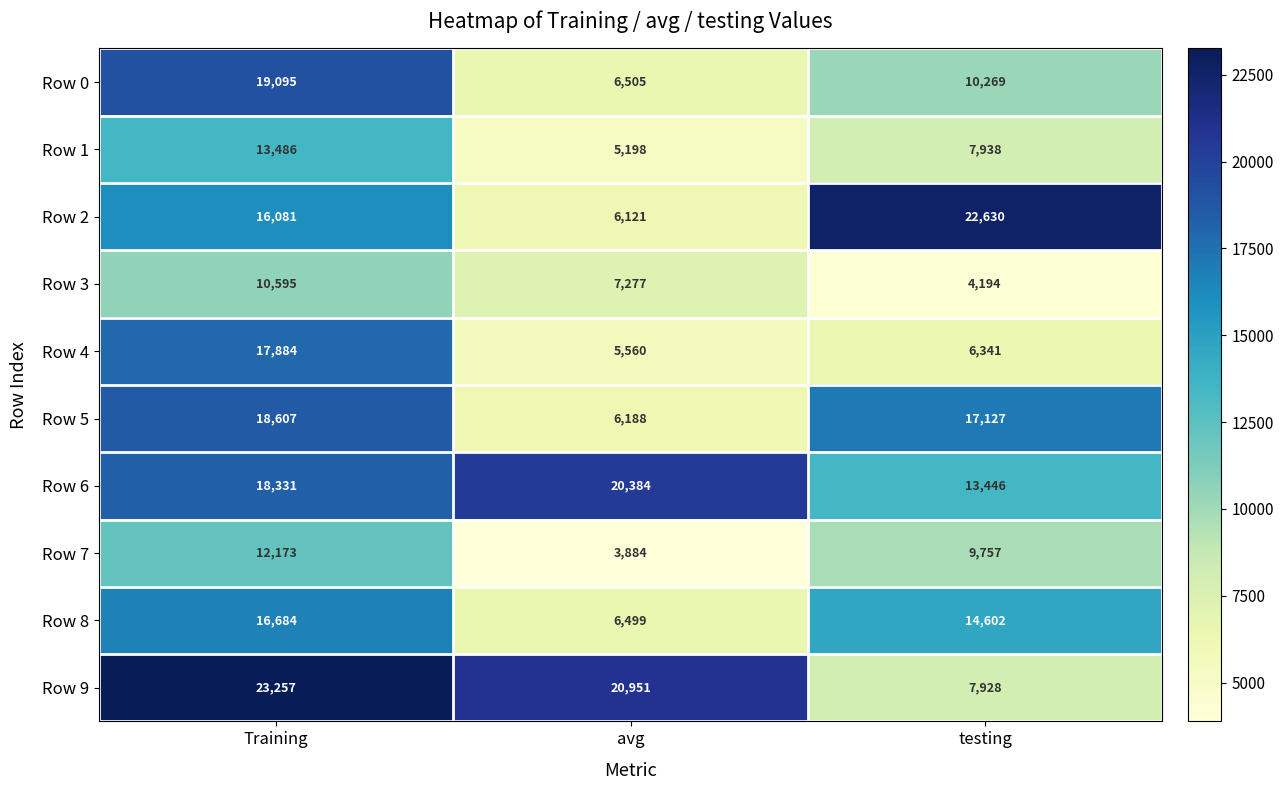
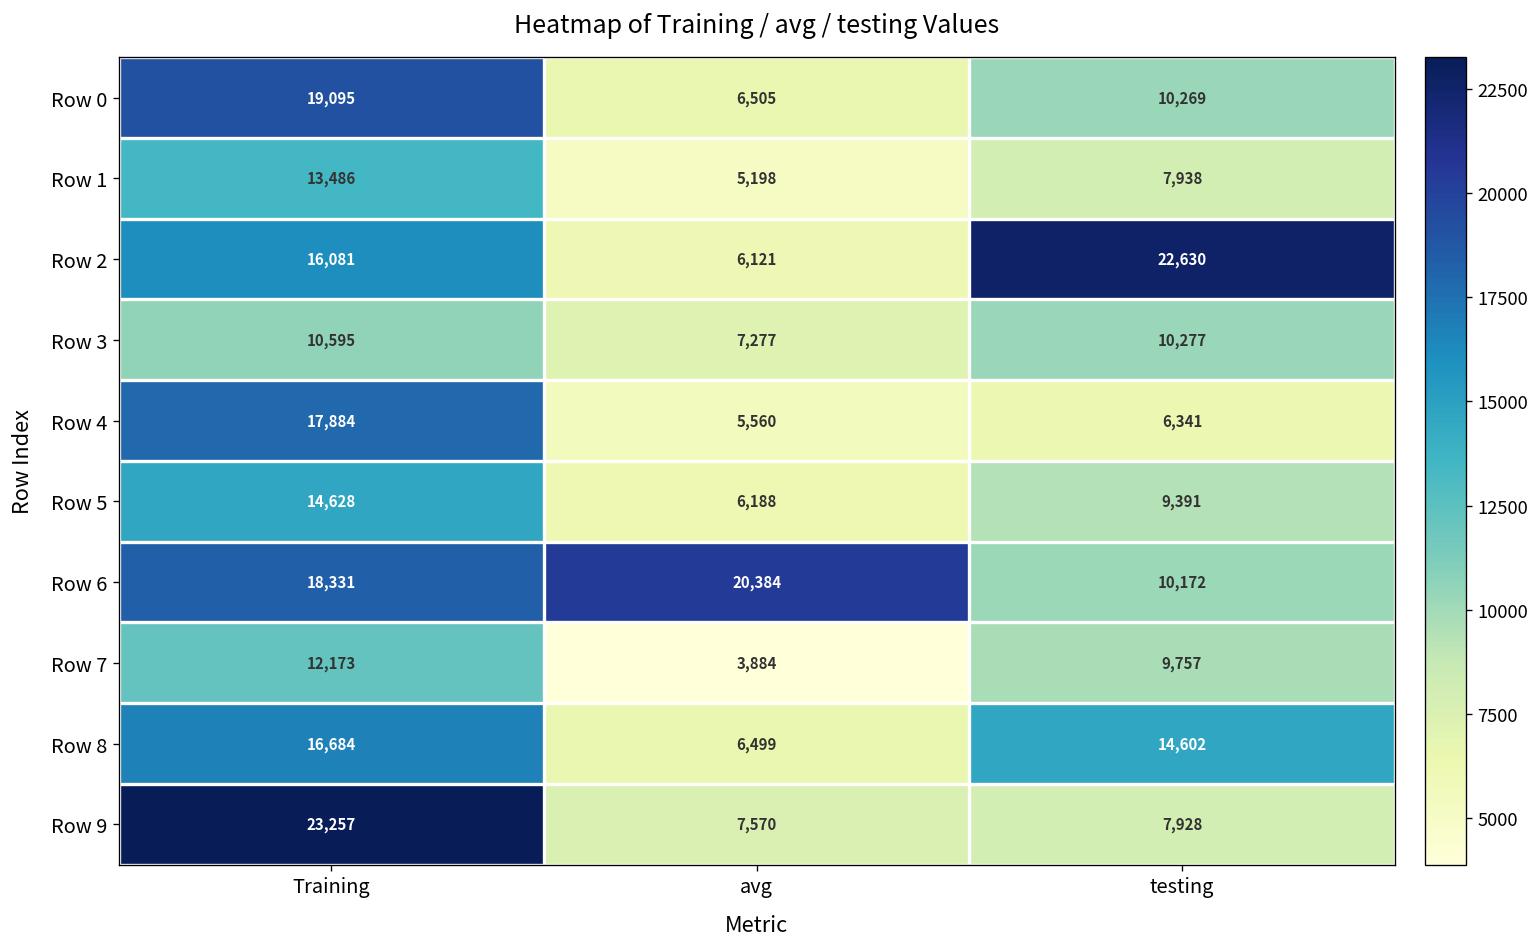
Row 3, testing: 4,194 -> 10,277
Row 5, Training: 18,607 -> 14,628
Row 5, testing: 17,127 -> 9,391
Row 6, testing: 13,446 -> 10,172
Row 9, avg: 20,951 -> 7,570
